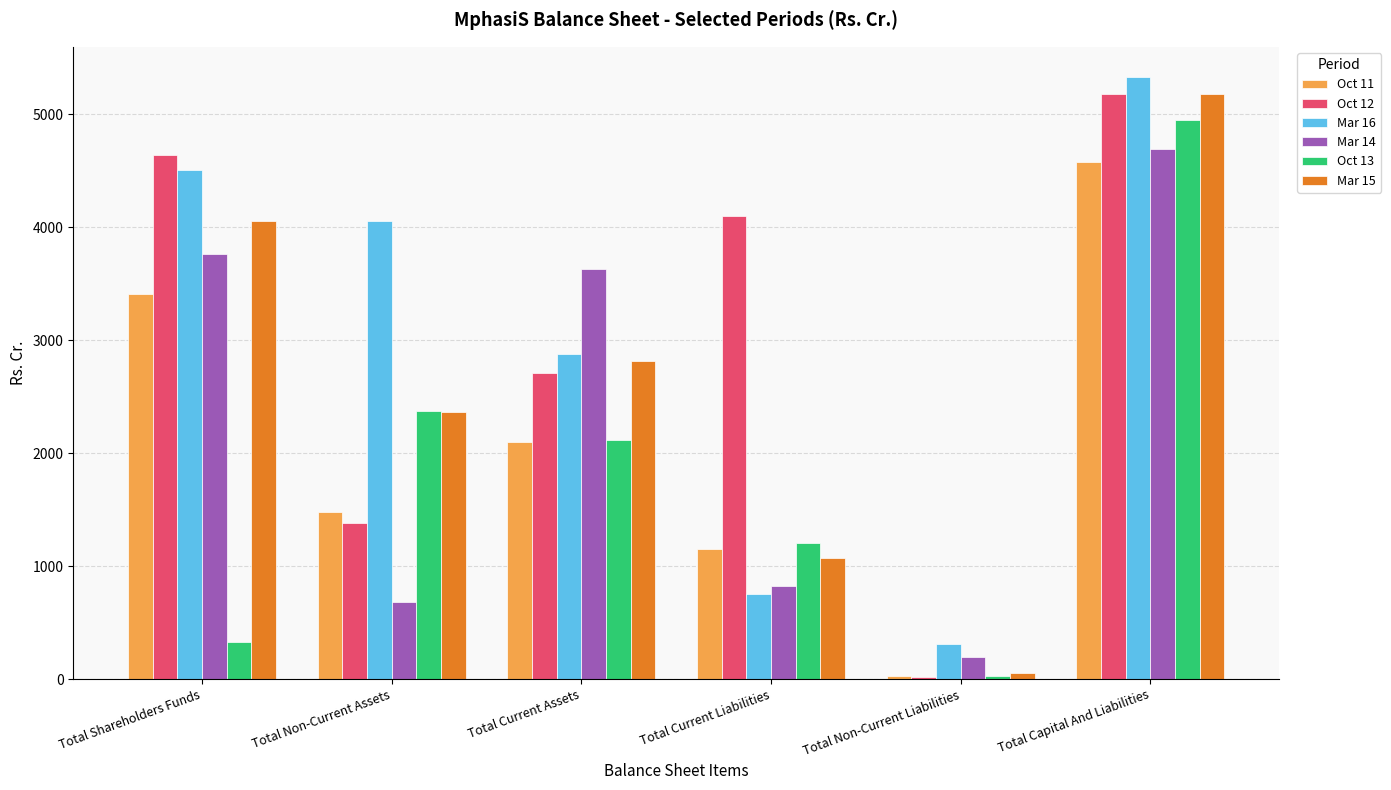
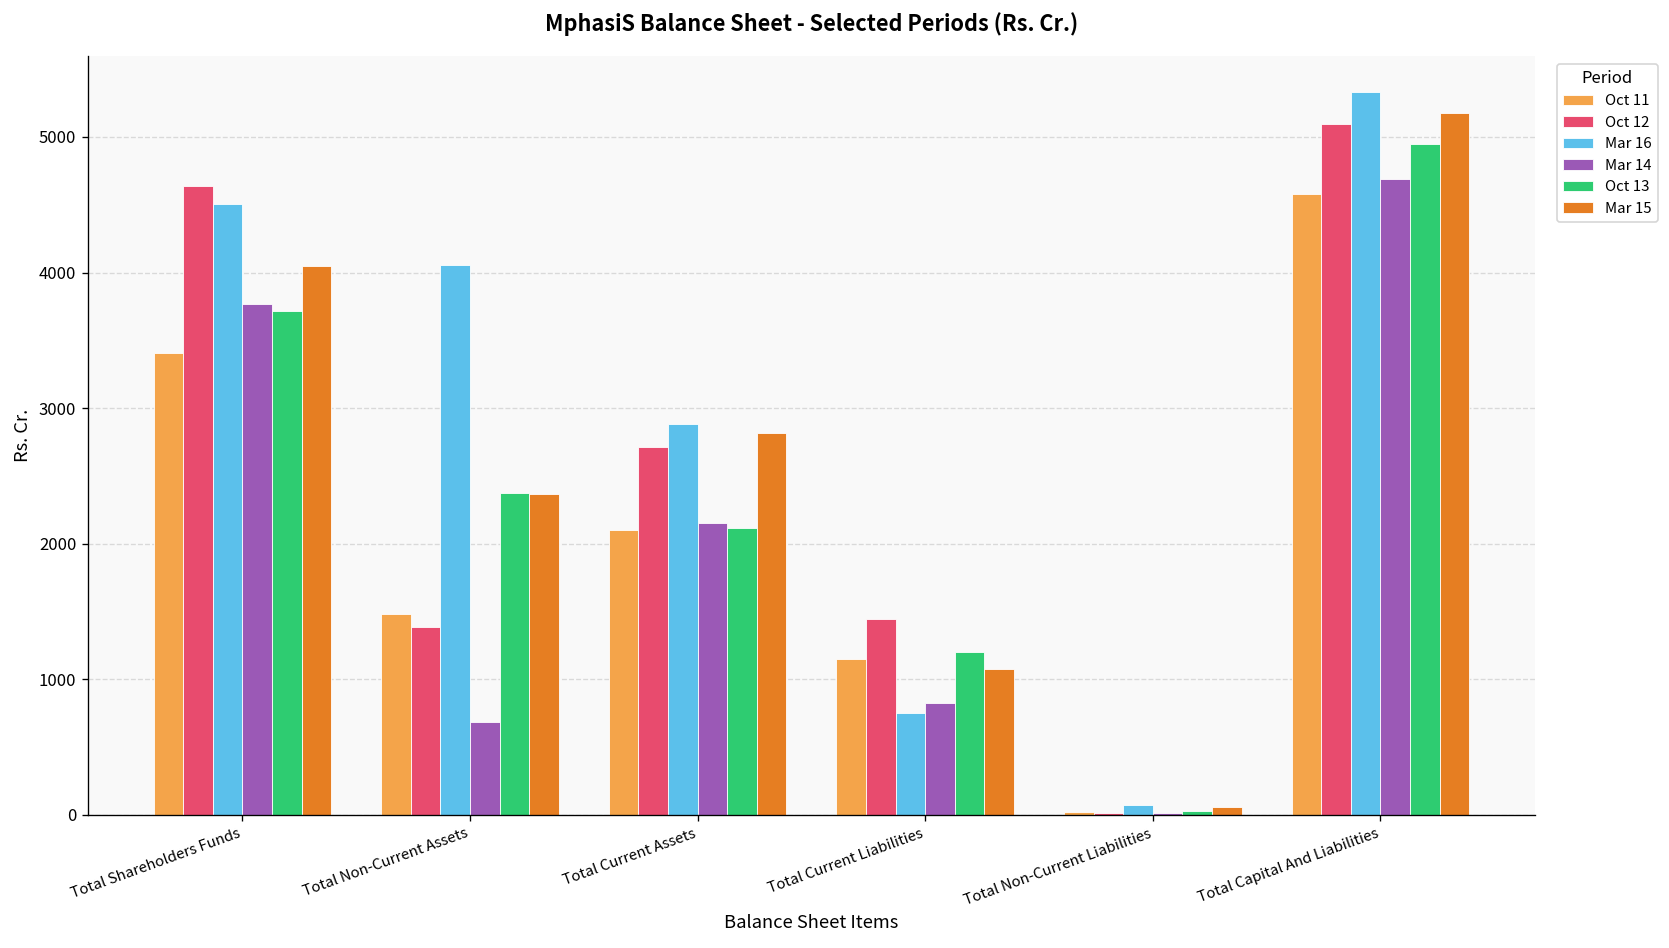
Oct 13, Total Shareholders Funds: 330 -> 3720
Mar 14, Total Current Assets: 3630 -> 2150
Oct 12, Total Current Liabilities: 4100 -> 1450
Mar 16, Total Non-Current Liabilities: 310 -> 80
Mar 14, Total Non-Current Liabilities: 200 -> 10
Oct 12, Total Capital And Liabilities: 5180 -> 5090
